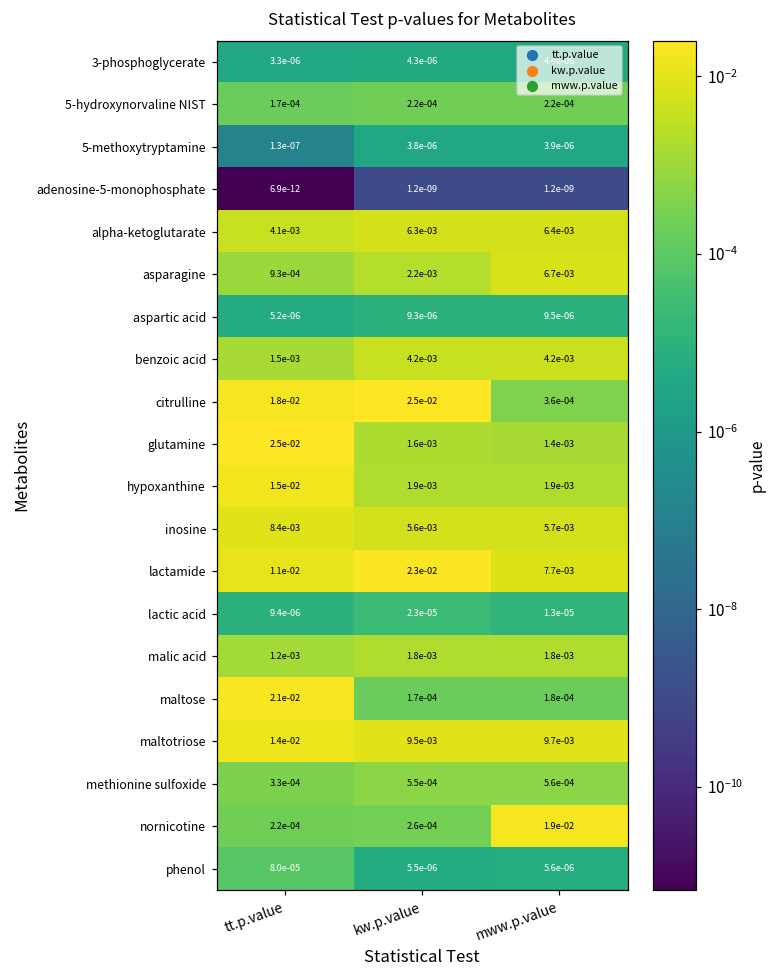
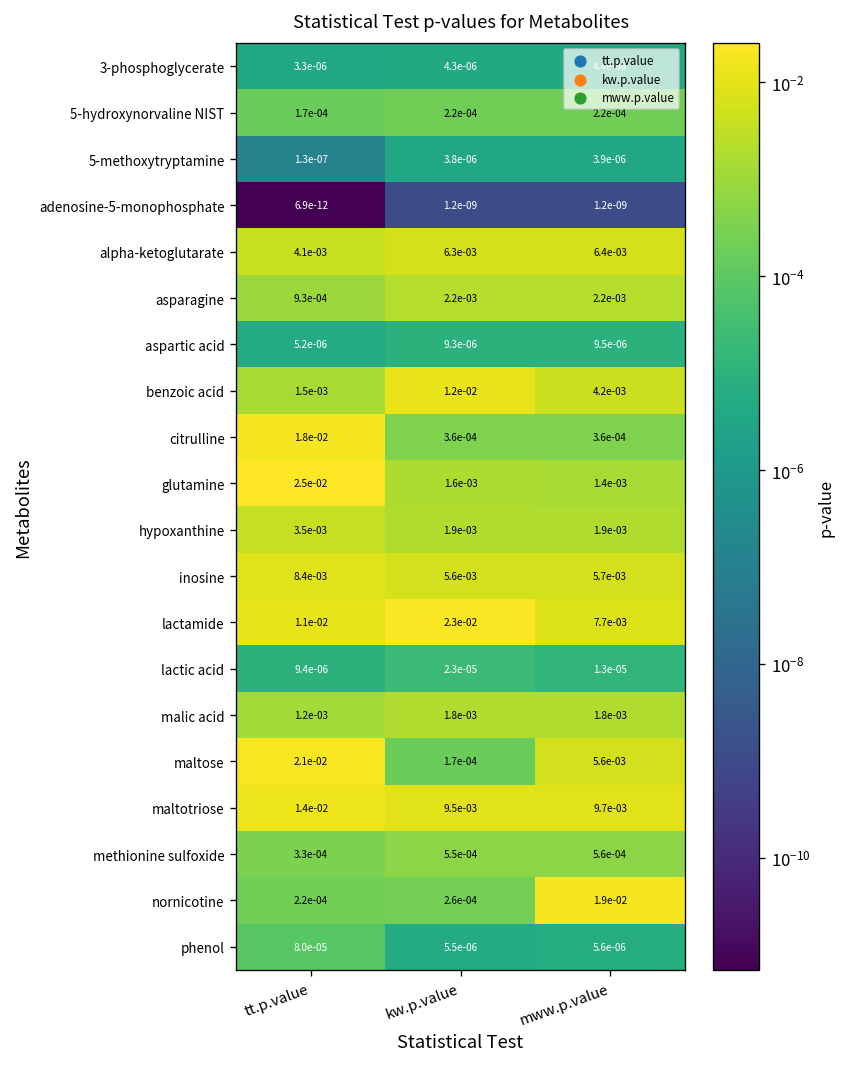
asparagine, mww.p.value: 6.7e-03 -> 2.2e-03
benzoic acid, kw.p.value: 4.2e-03 -> 1.2e-02
citrulline, kw.p.value: 2.5e-02 -> 3.6e-04
hypoxanthine, tt.p.value: 1.5e-02 -> 3.5e-03
maltose, mww.p.value: 1.8e-04 -> 5.6e-03
